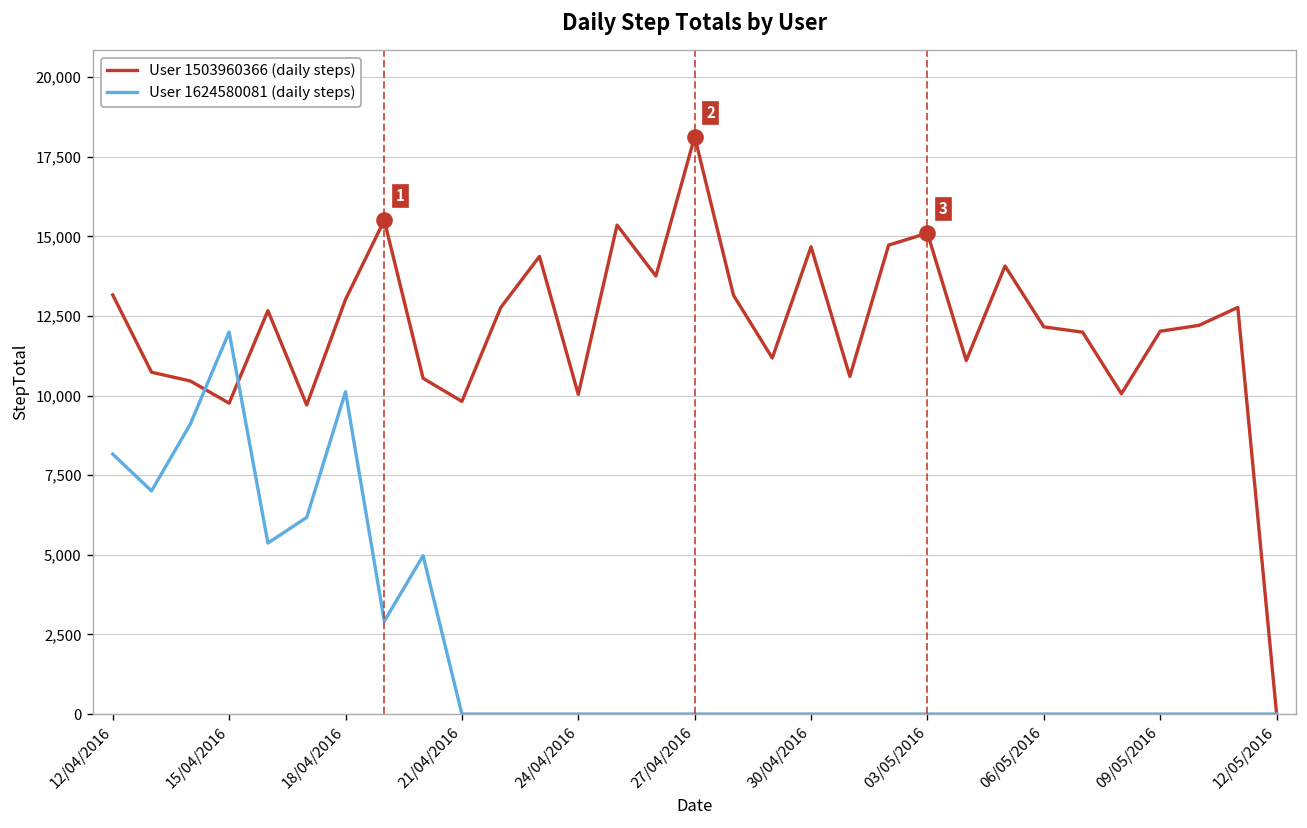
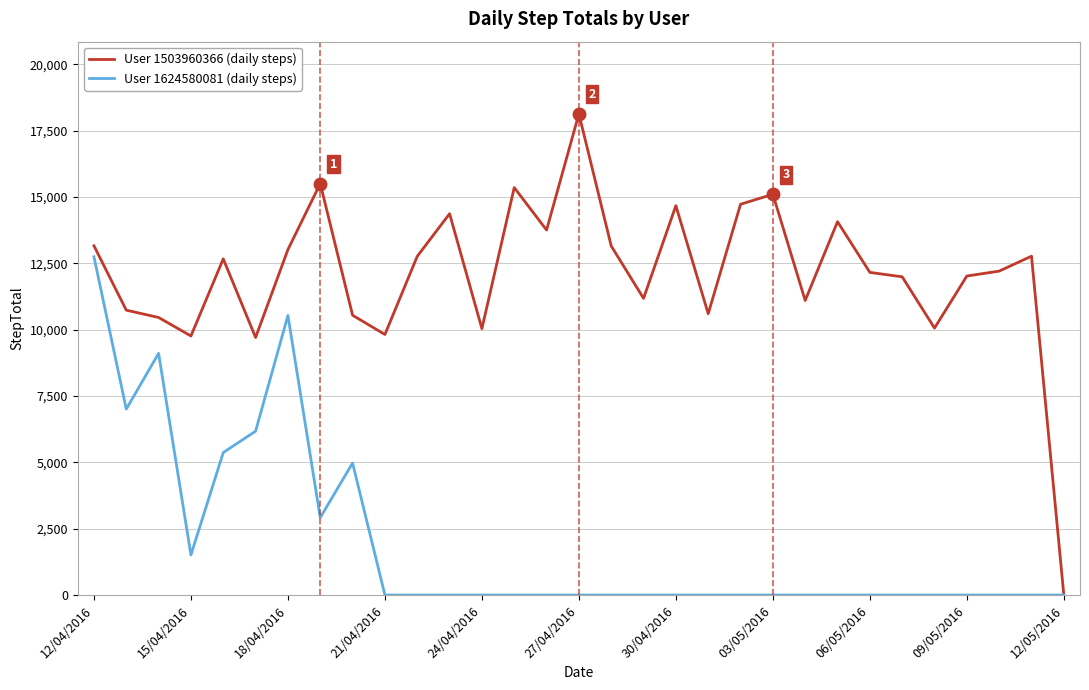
User 1624580081 (daily steps), 12/04/2016: 8,200 -> 12,700
User 1624580081 (daily steps), 15/04/2016: 12,000 -> 1,500
User 1624580081 (daily steps), 18/04/2016: 10,100 -> 10,500
